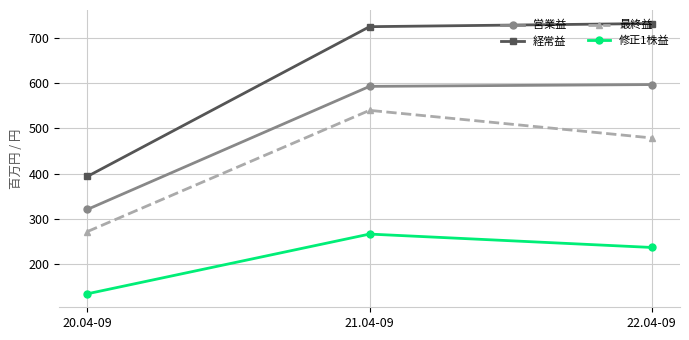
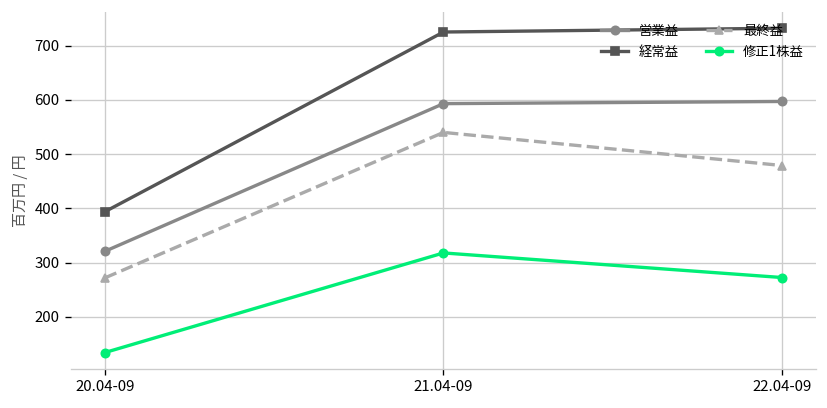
修正1株益, 21.04-09: 270 -> 320
修正1株益, 22.04-09: 240 -> 270
